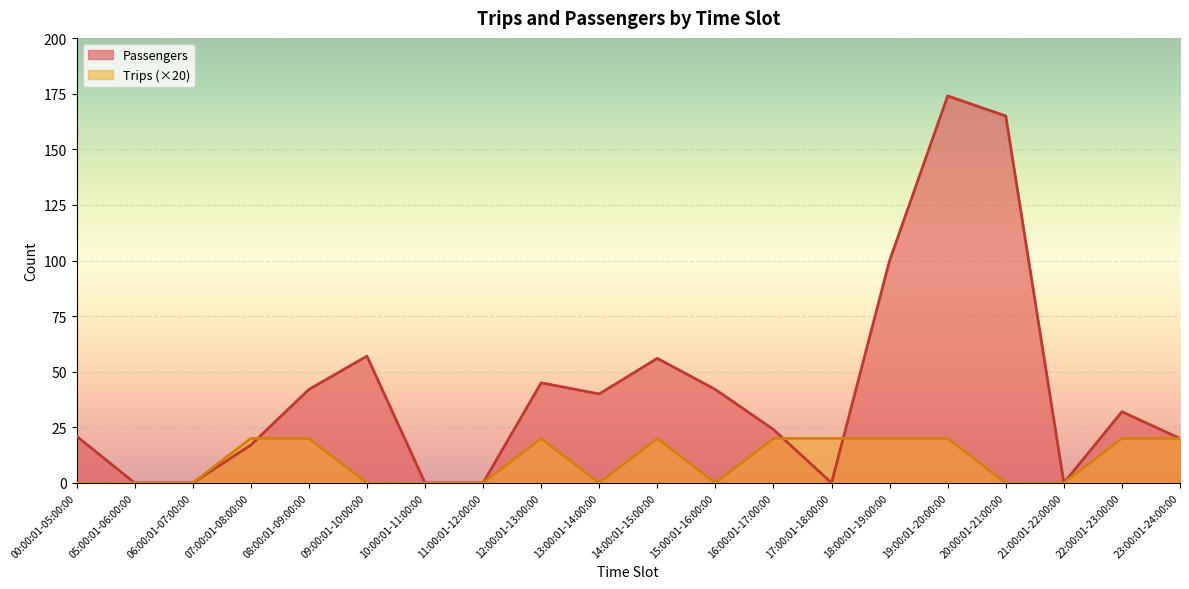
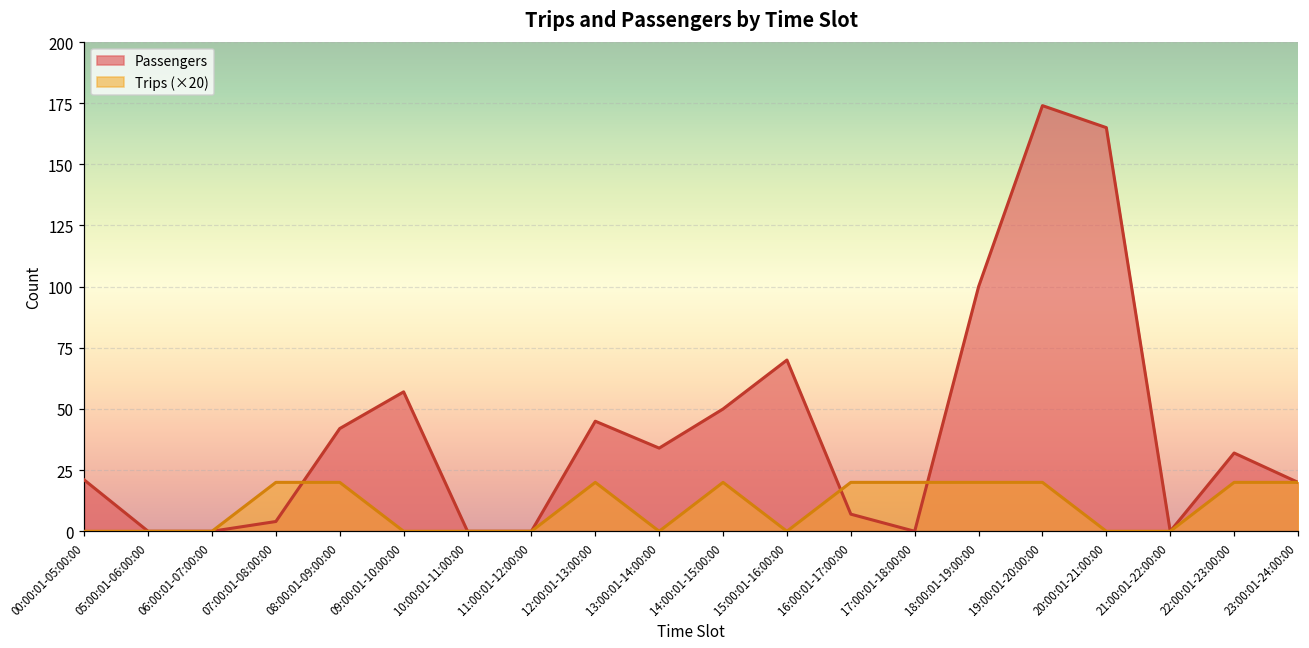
Passengers, 07:00:01-08:00:00: 17 -> 4
Passengers, 13:00:01-14:00:00: 40 -> 34
Passengers, 14:00:01-15:00:00: 56 -> 50
Passengers, 15:00:01-16:00:00: 42 -> 70
Passengers, 16:00:01-17:00:00: 24 -> 7
